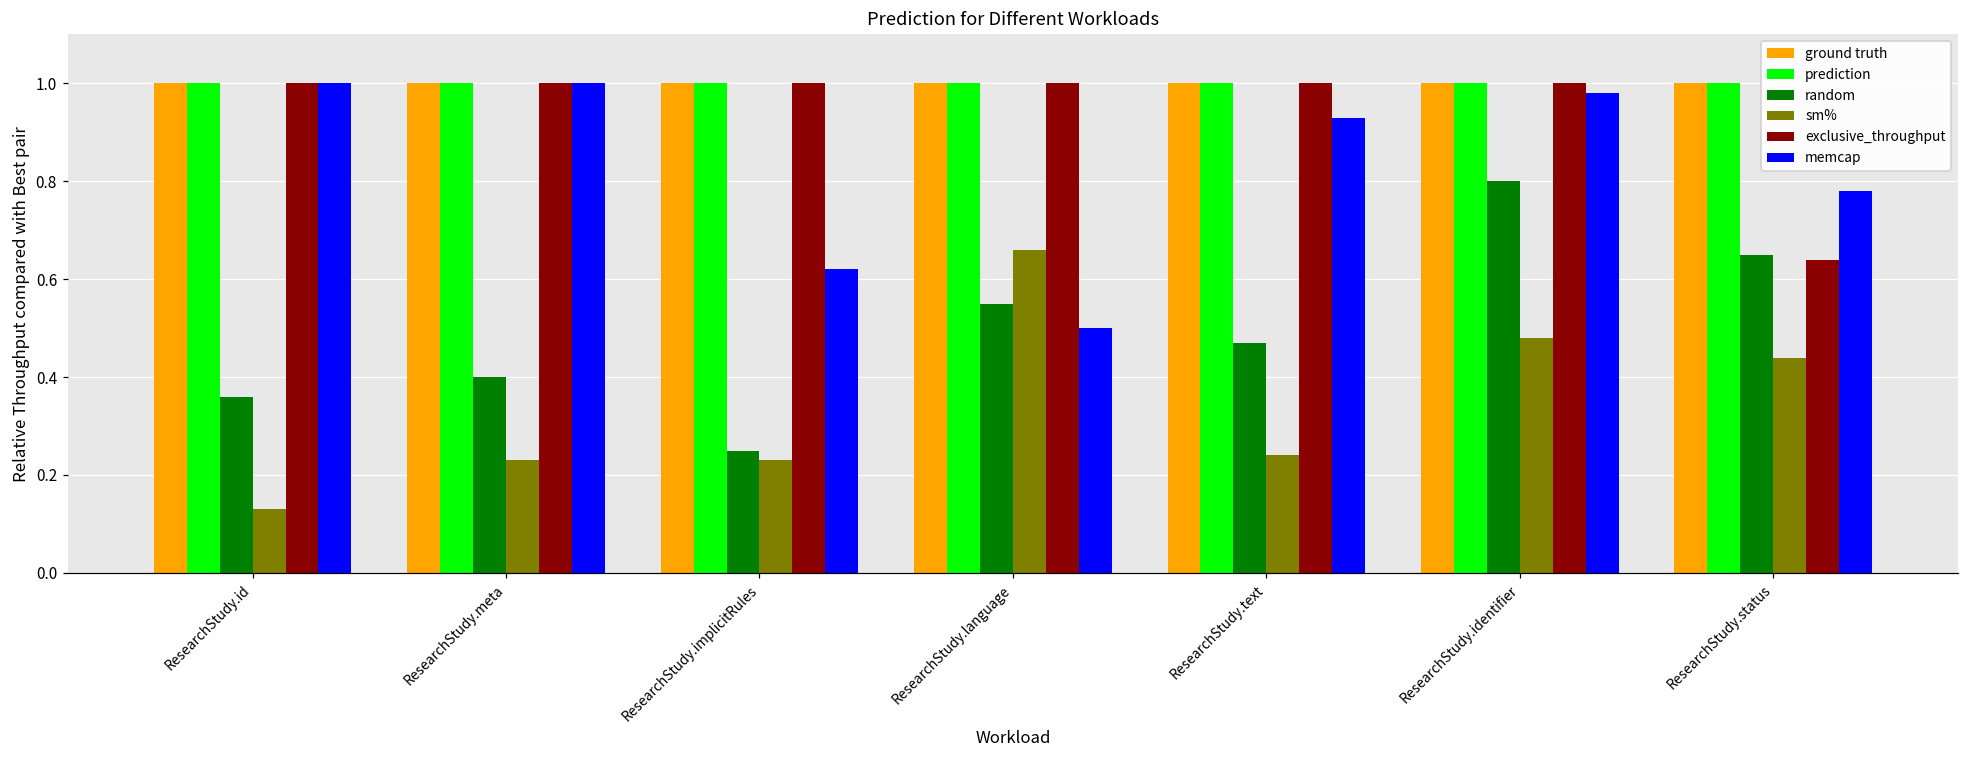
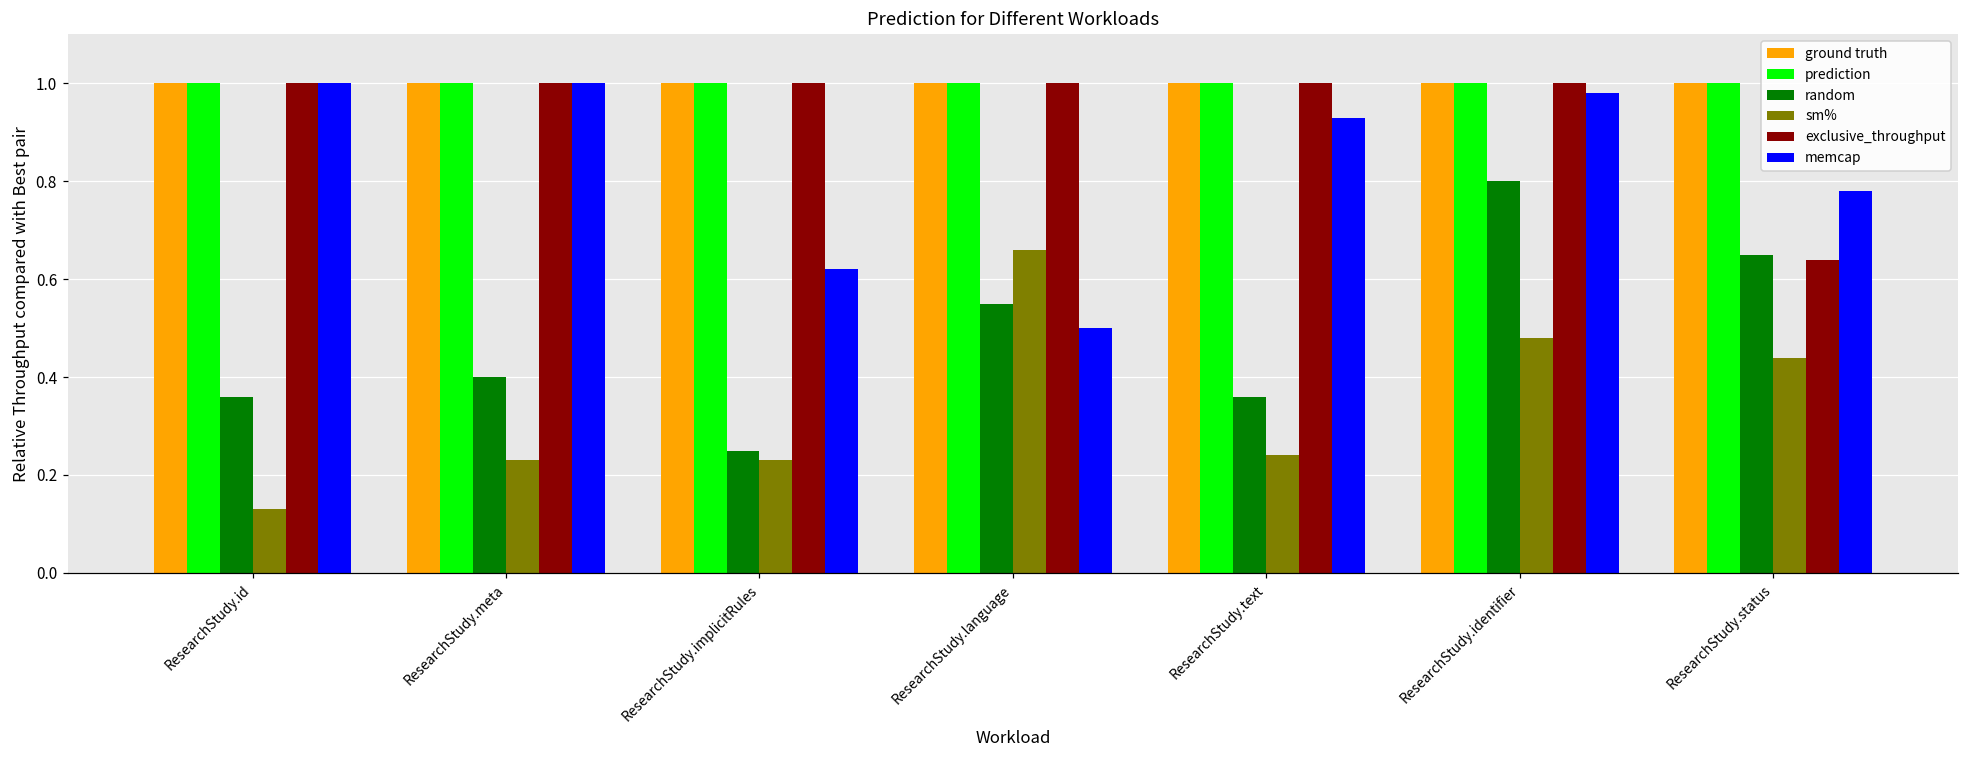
random, ResearchStudy.text: 0.47 -> 0.36
